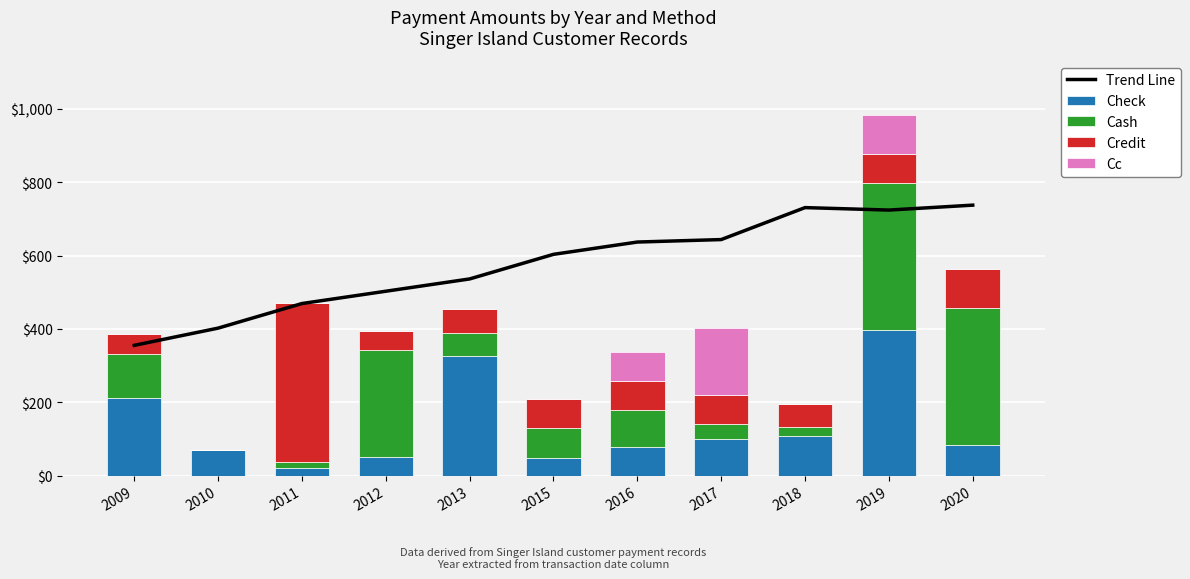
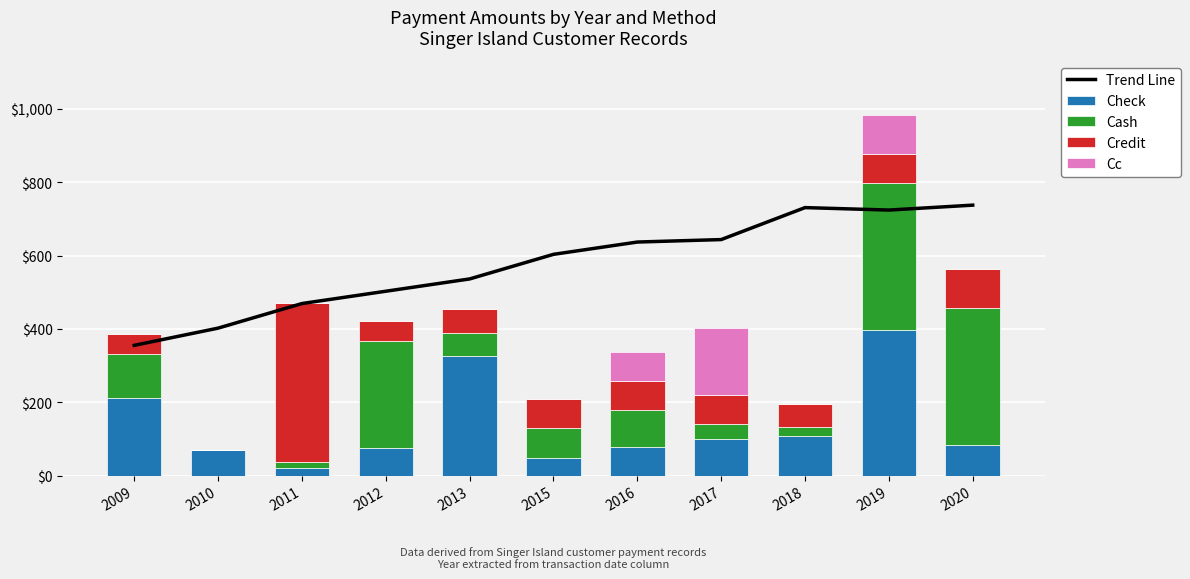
Check, 2012: $50 -> $80
